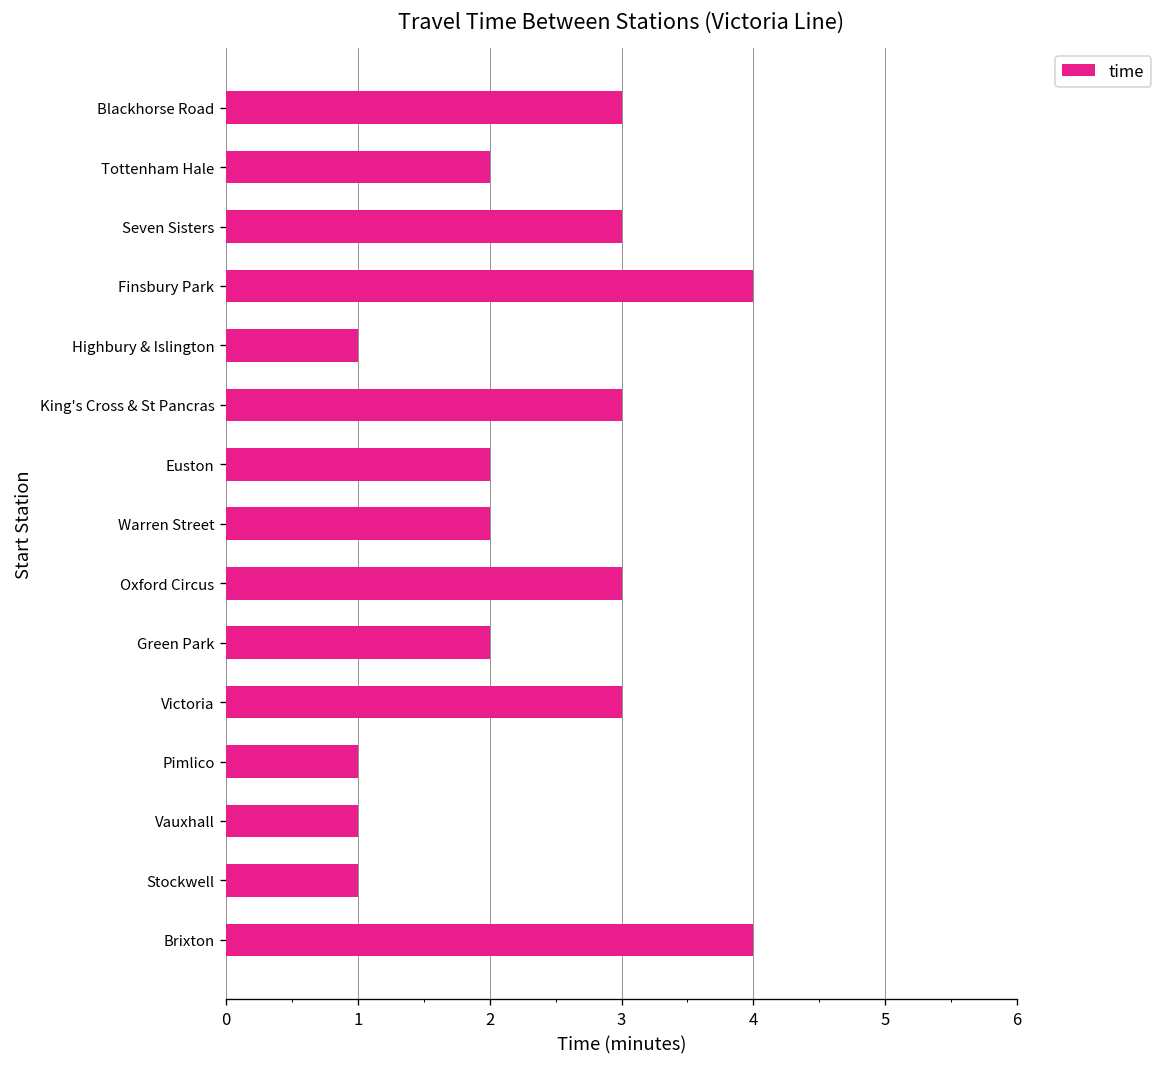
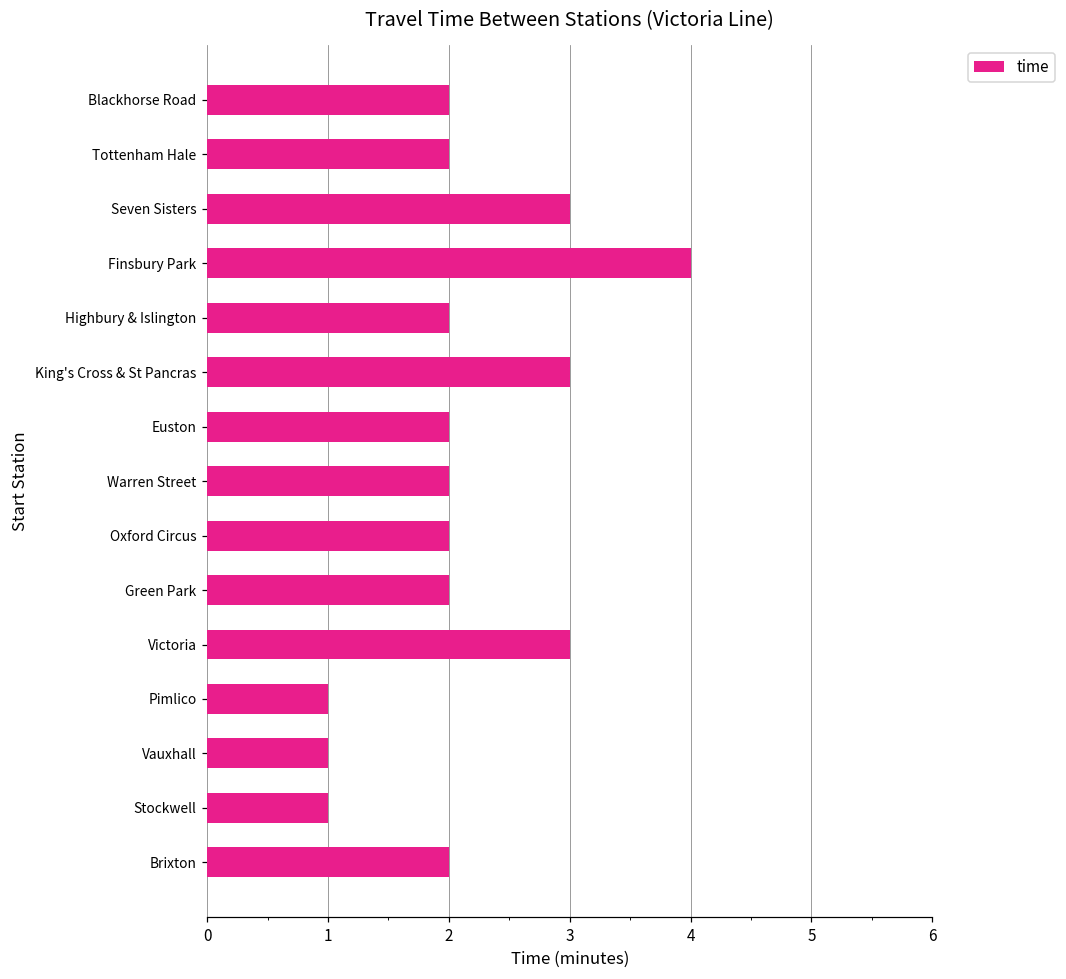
Blackhorse Road: 3 -> 2
Highbury & Islington: 1 -> 2
Oxford Circus: 3 -> 2
Brixton: 4 -> 2
